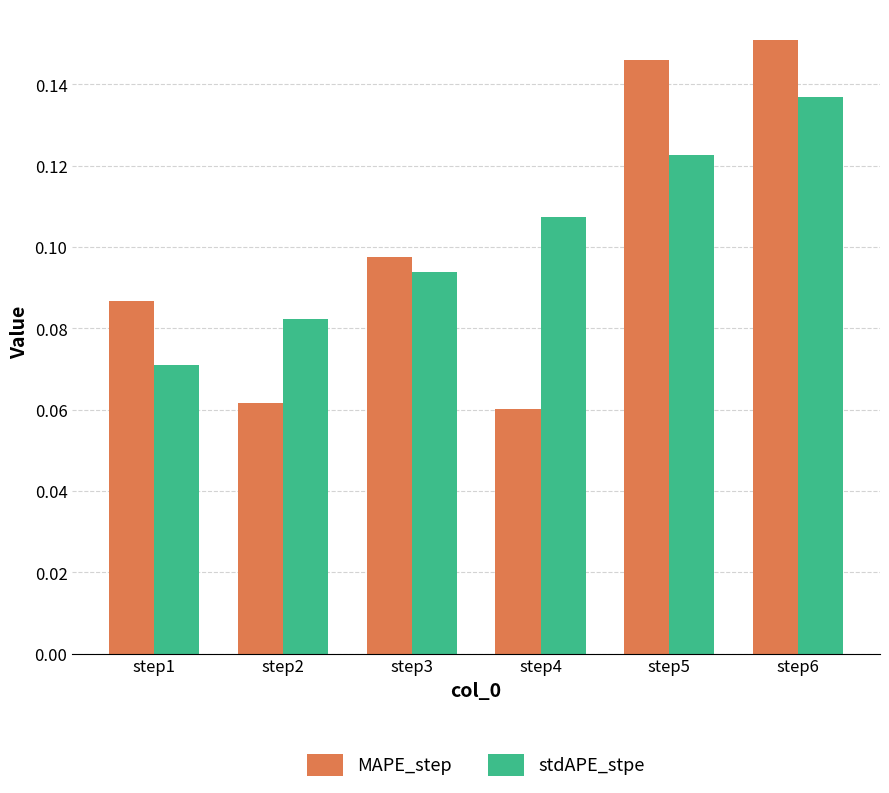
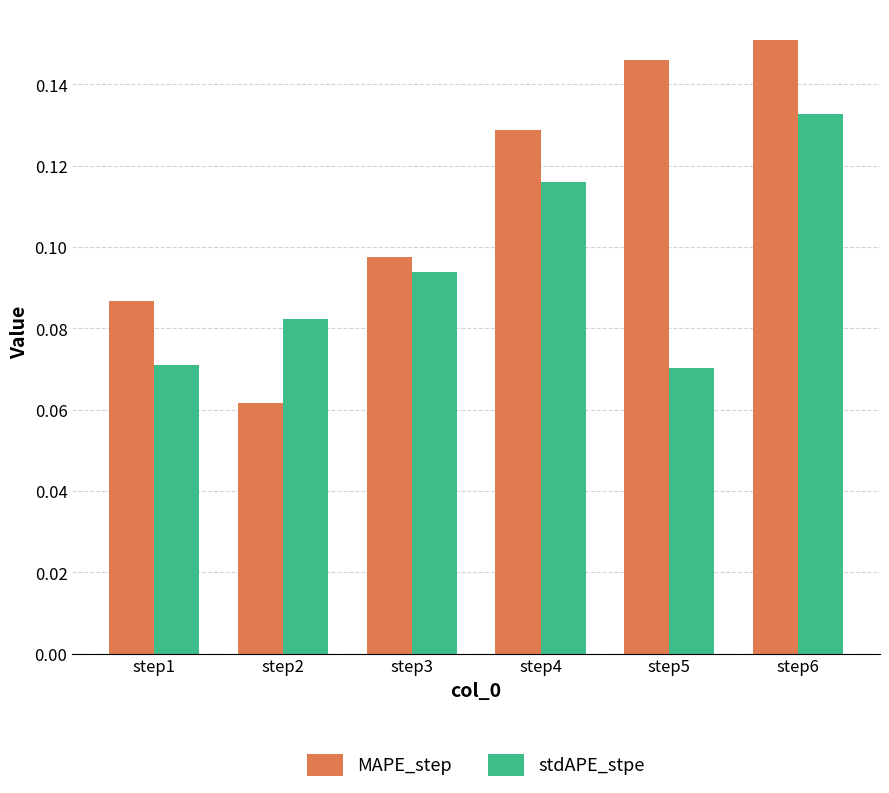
MAPE_step, step4: 0.060 -> 0.129
stdAPE_stpe, step4: 0.107 -> 0.116
stdAPE_stpe, step5: 0.123 -> 0.070
stdAPE_stpe, step6: 0.137 -> 0.133
